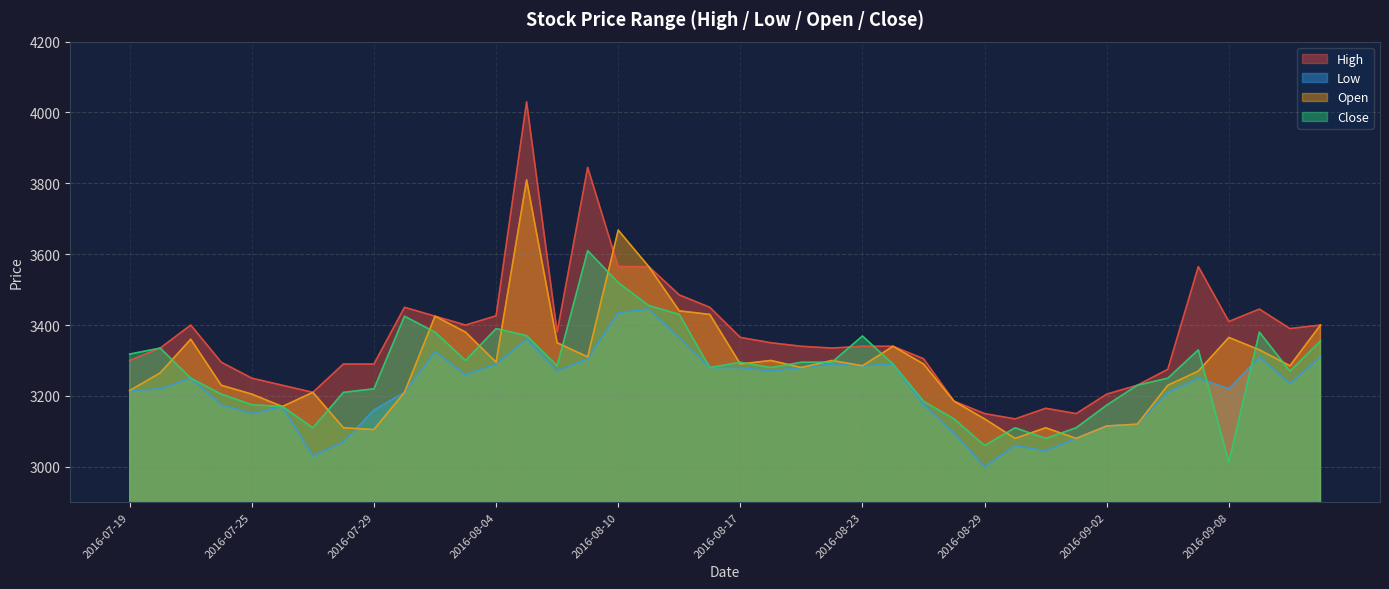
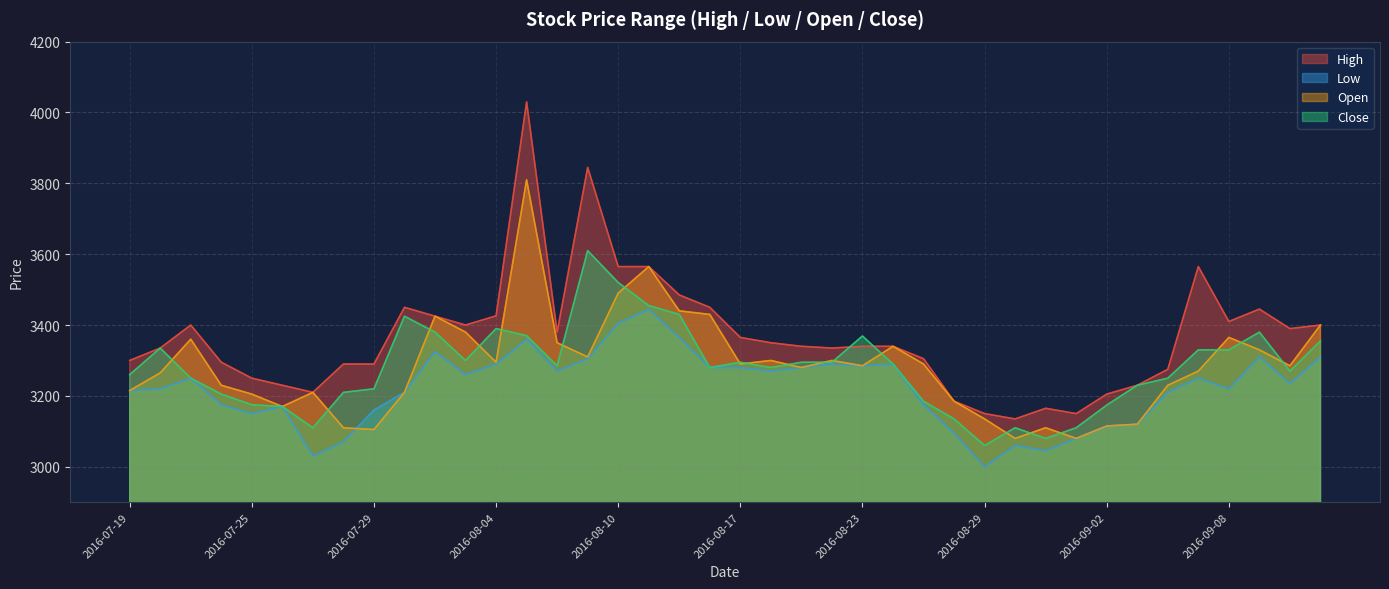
Close, 2016-07-19: 3320 -> 3260
Low, 2016-08-10: 3440 -> 3410
Open, 2016-08-10: 3670 -> 3490
Close, 2016-09-08: 3010 -> 3330
